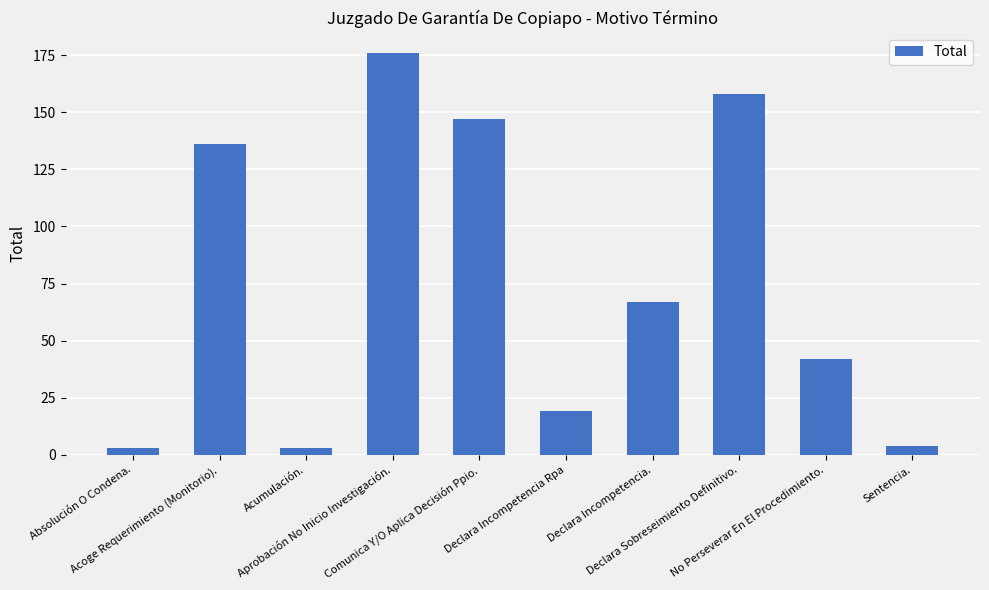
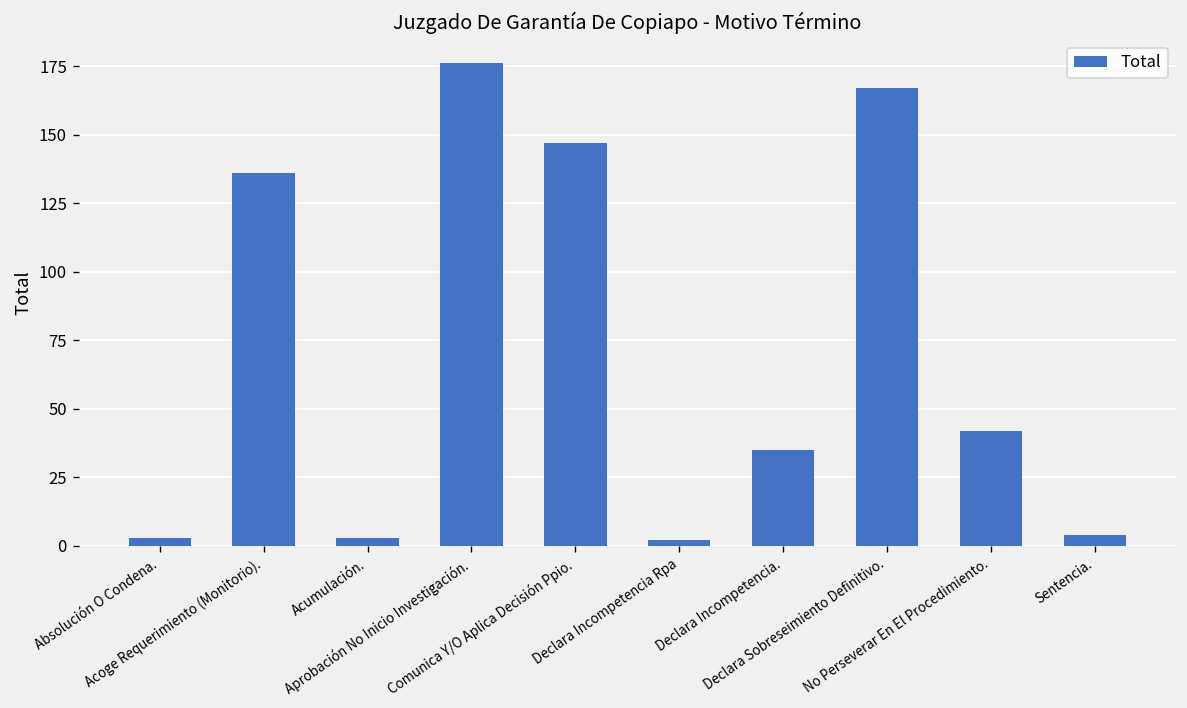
Declara Incompetencia Rpa: 19 -> 2
Declara Incompetencia.: 67 -> 35
Declara Sobreseimiento Definitivo.: 158 -> 167
